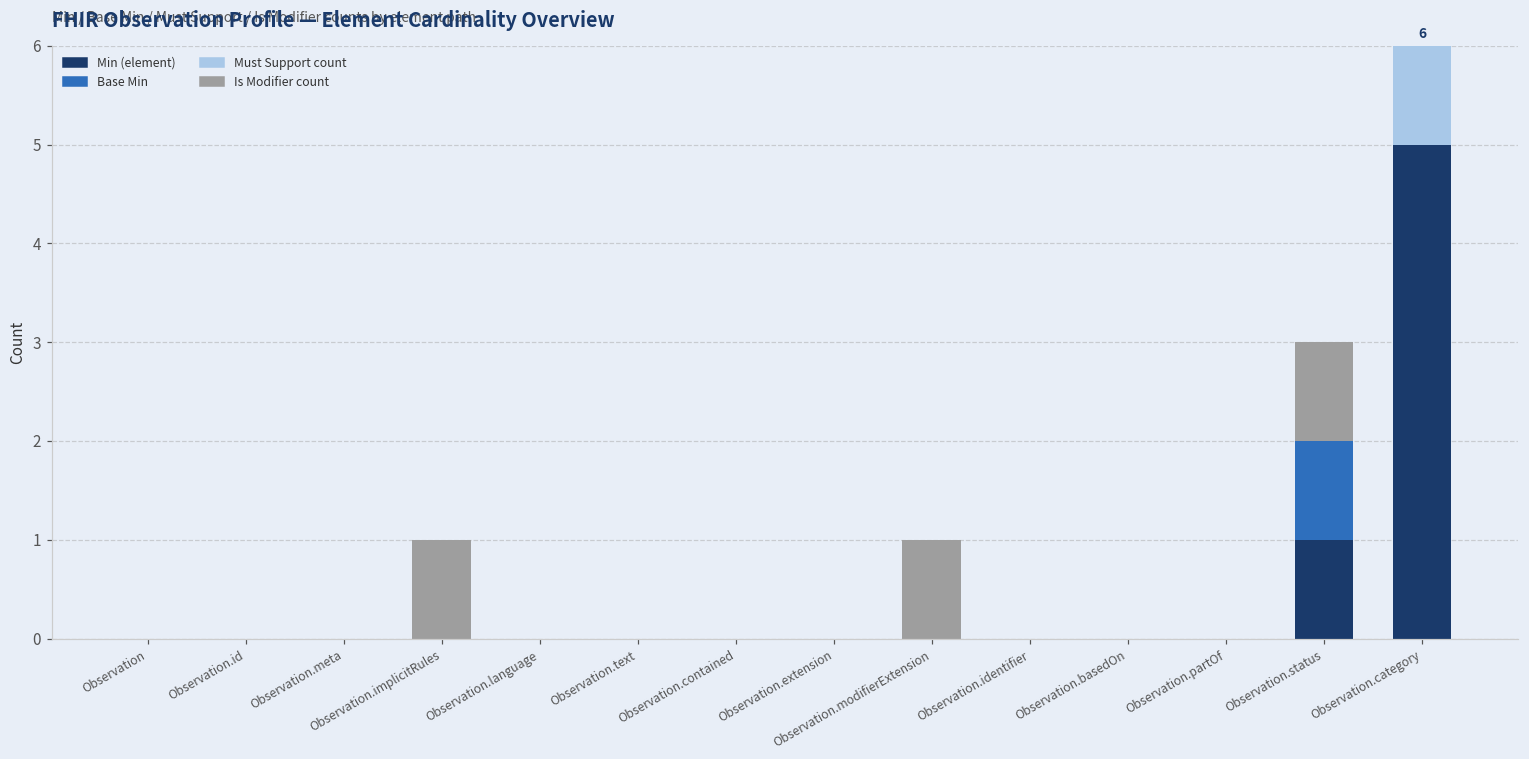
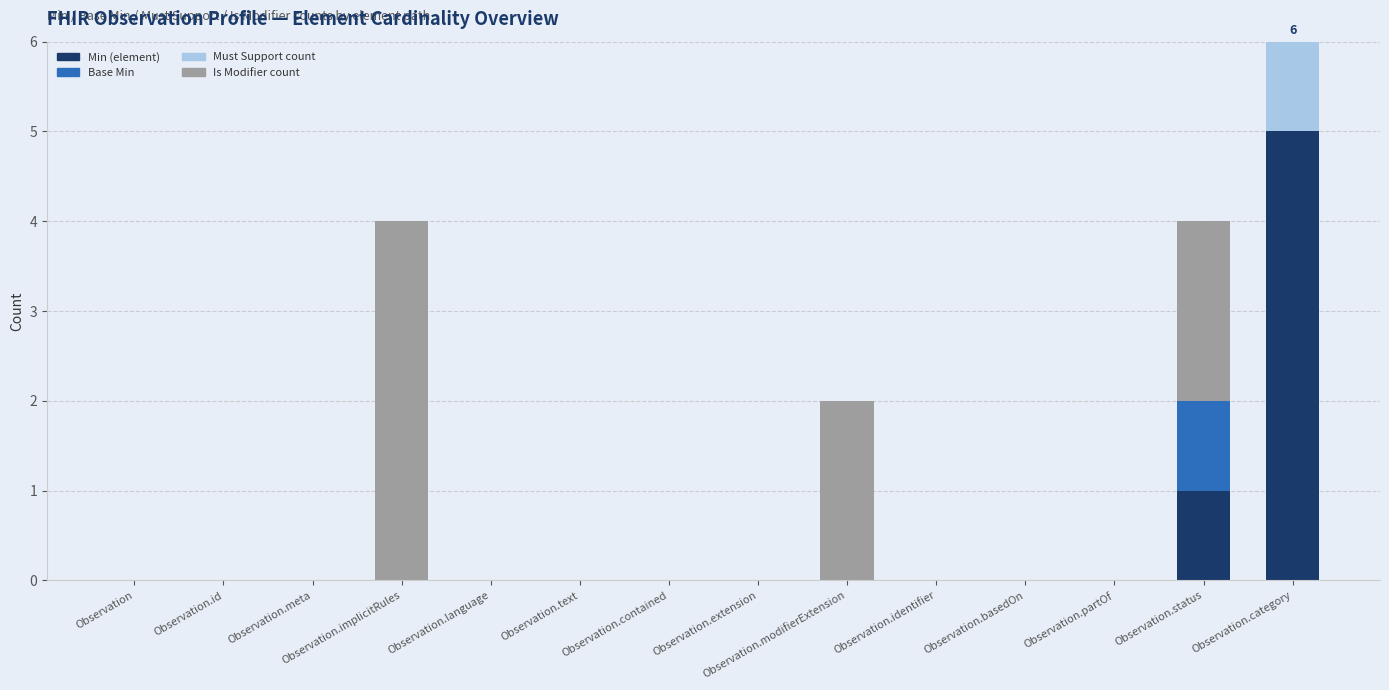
Is Modifier count, Observation.implicitRules: 1 -> 4
Is Modifier count, Observation.modifierExtension: 1 -> 2
Is Modifier count, Observation.status: 1 -> 2
